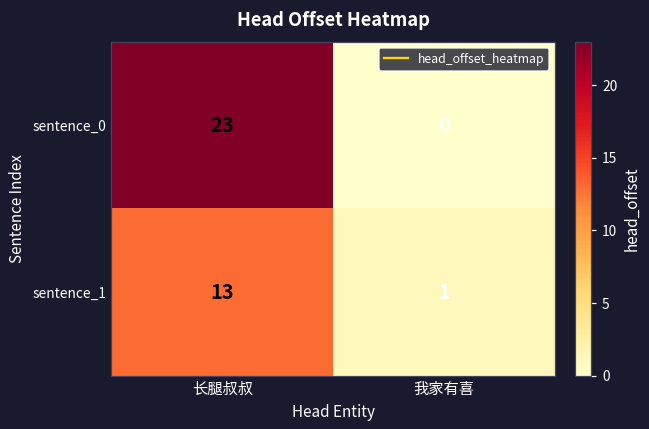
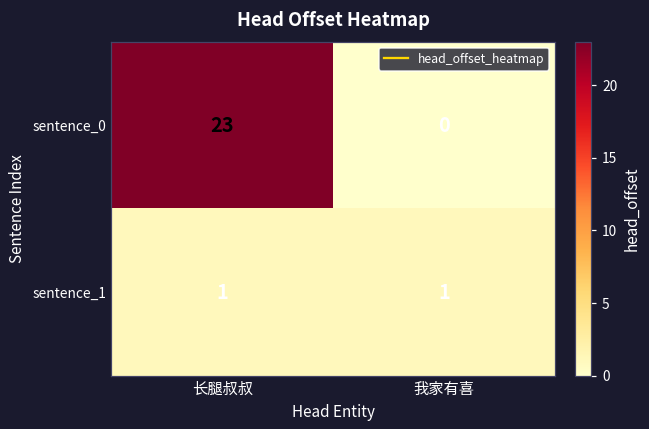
sentence_1, 长腿叔叔: 13 -> 1
